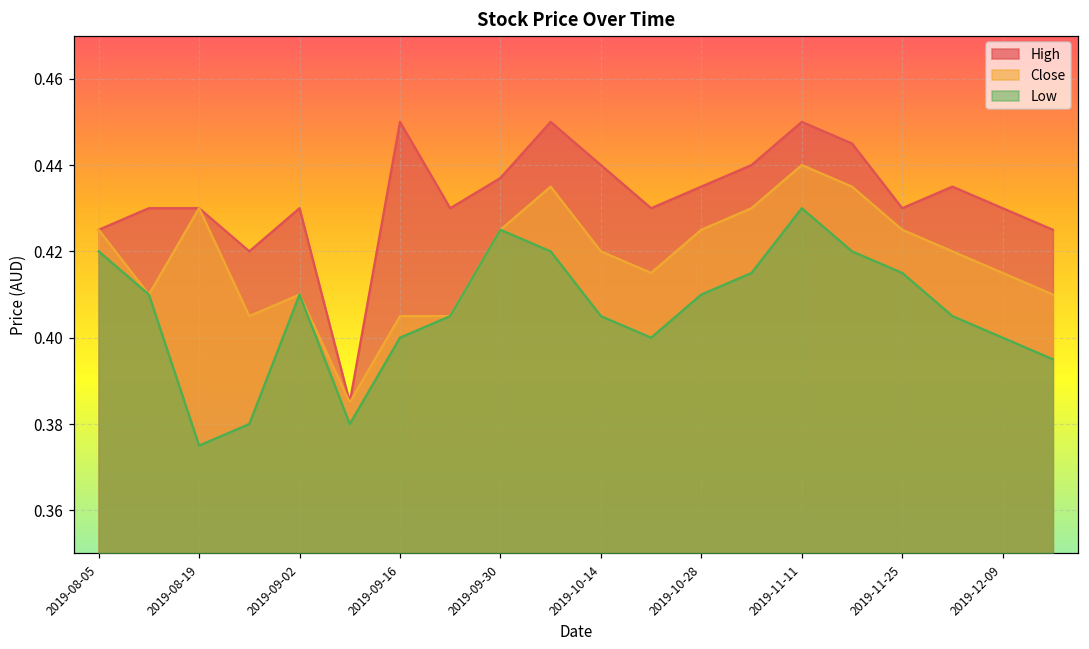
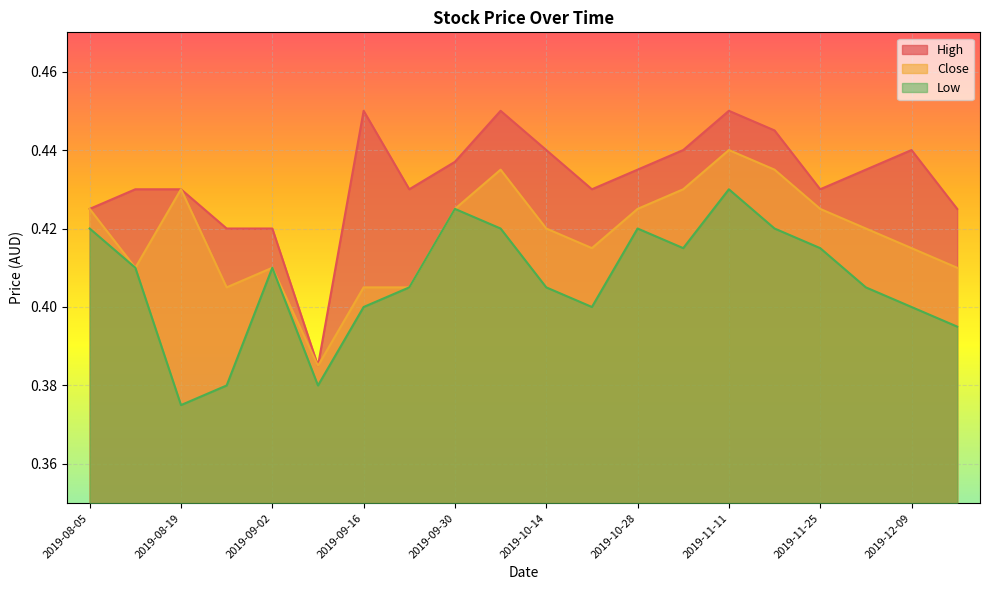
High, 2019-09-02: 0.43 -> 0.42
Low, 2019-10-28: 0.41 -> 0.42
High, 2019-12-09: 0.43 -> 0.44
